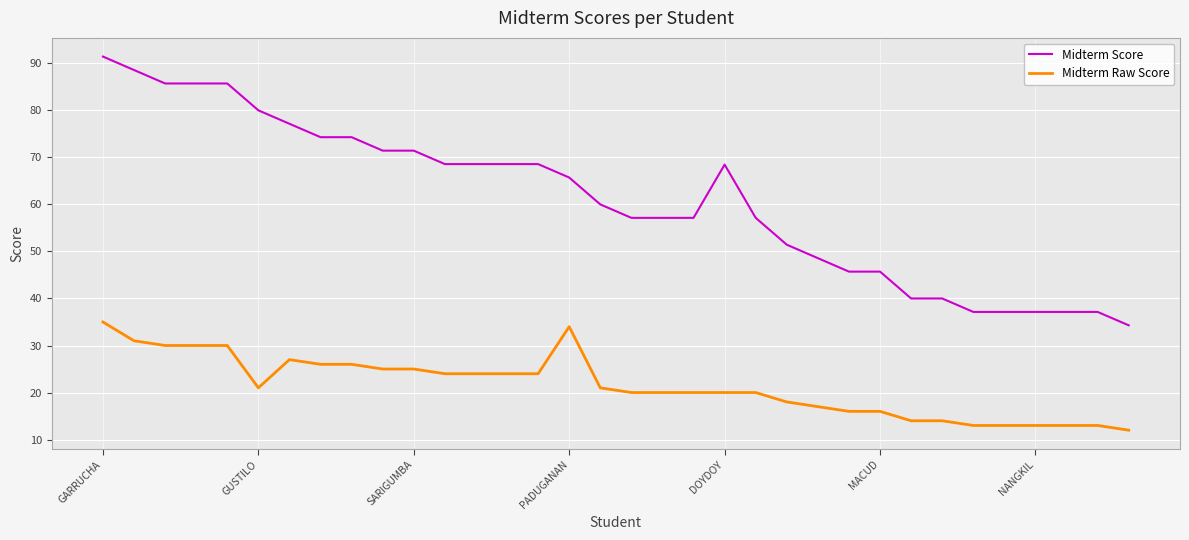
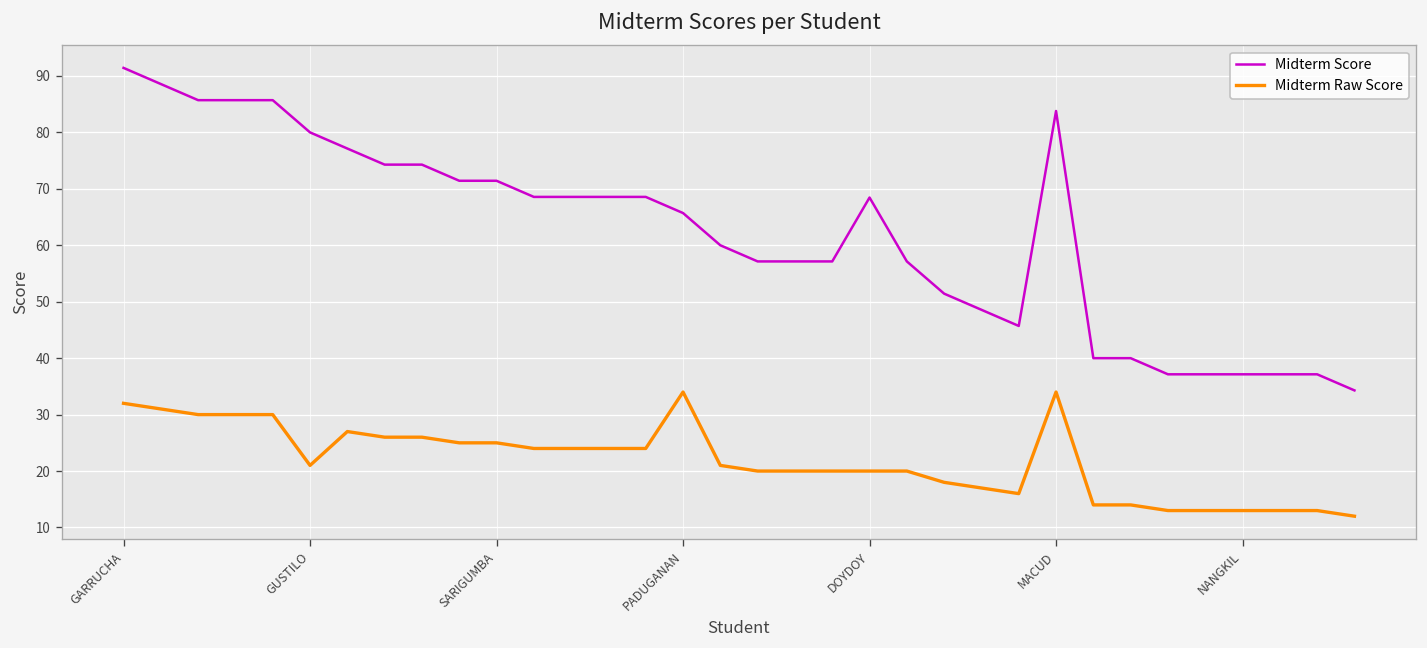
Midterm Raw Score, GARRUCHA: 35 -> 32
Midterm Score, MACUD: 46 -> 84
Midterm Raw Score, MACUD: 16 -> 34
